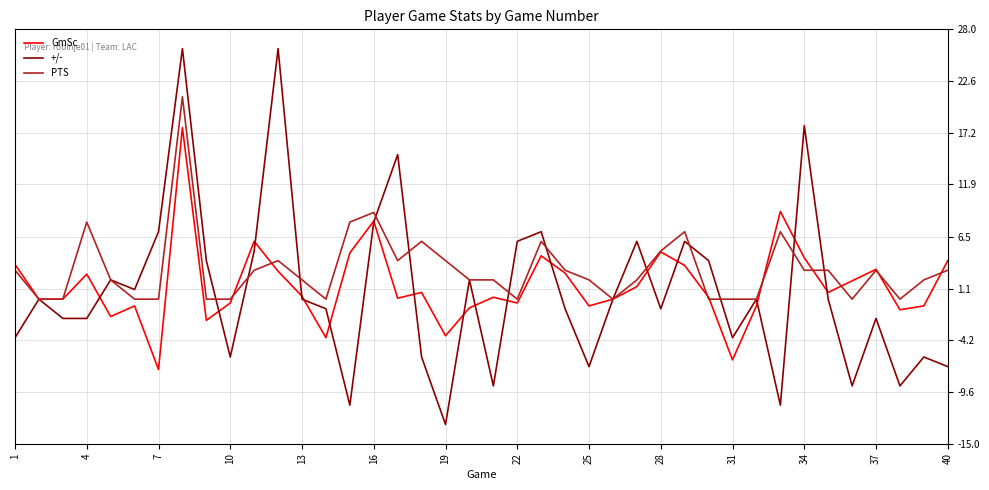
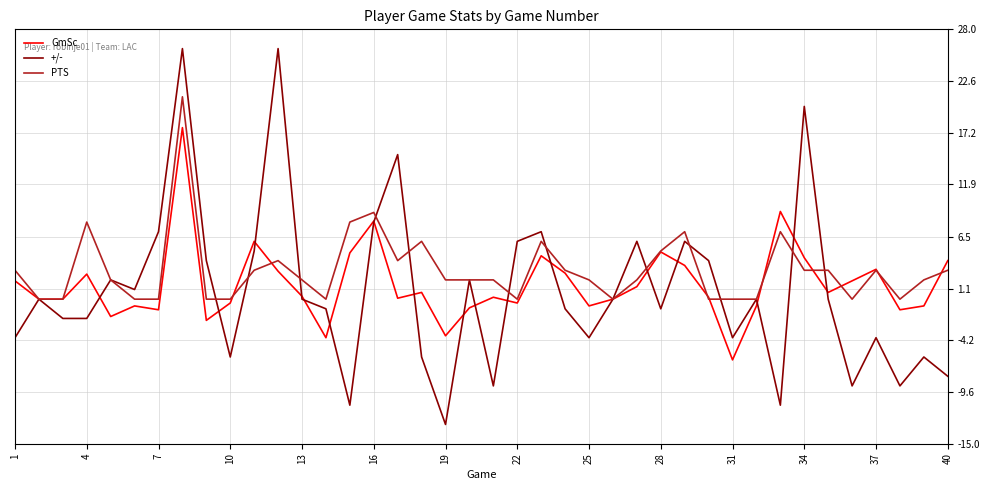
GmSc, 1: 4 -> 2
GmSc, 7: -7 -> -1
PTS, 19: 4 -> 2
+/-, 25: -7 -> -4
+/-, 34: 18 -> 20
+/-, 37: -2 -> -4
+/-, 40: -7 -> -8
